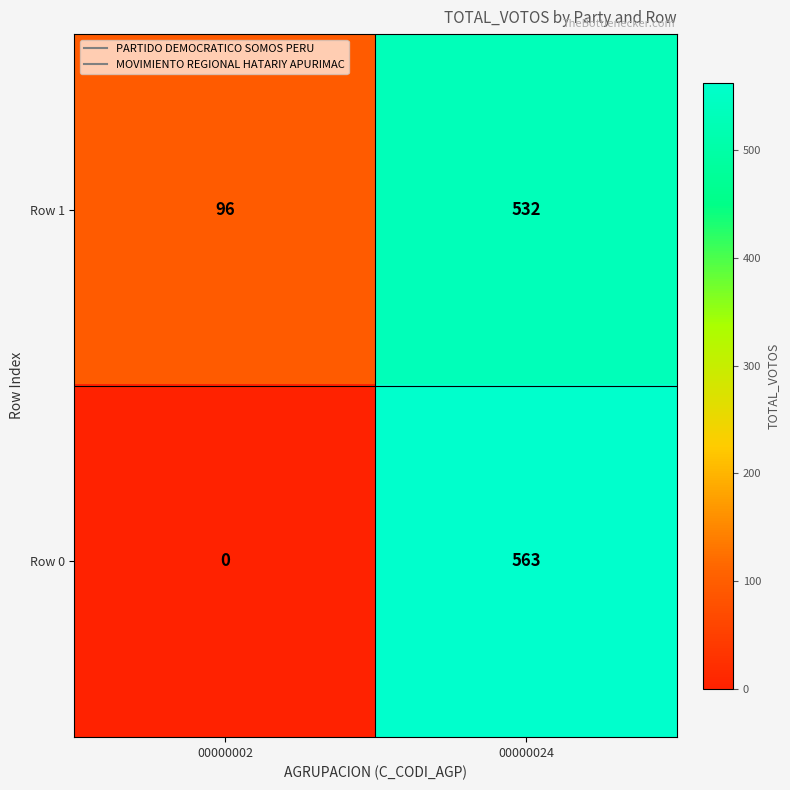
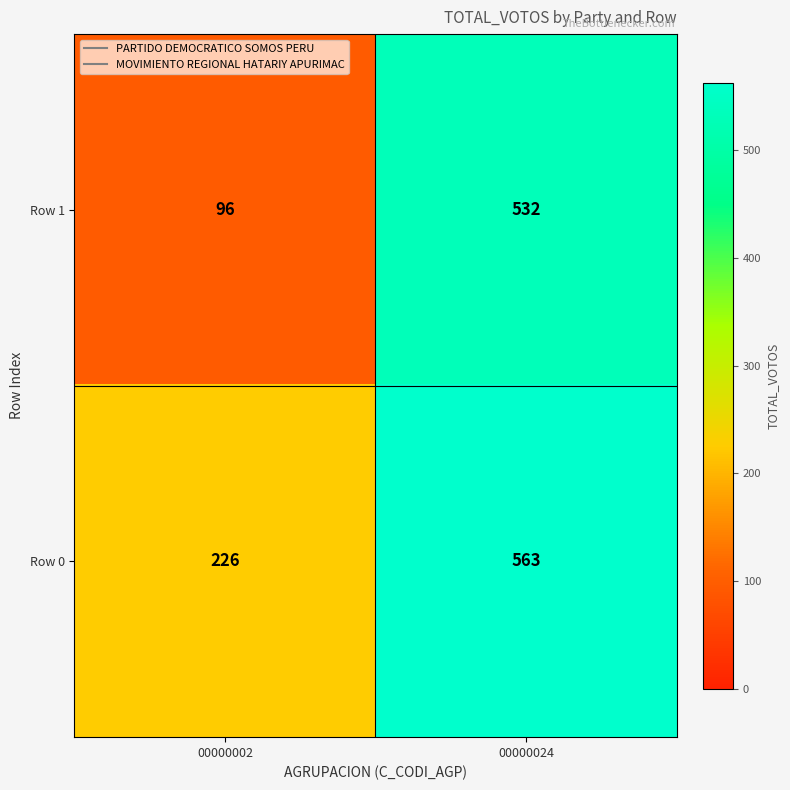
Row 0, 00000002: 0 -> 226
